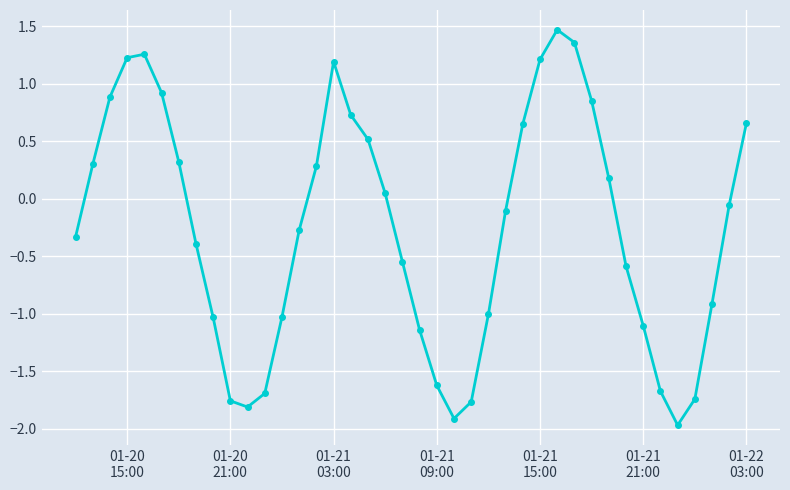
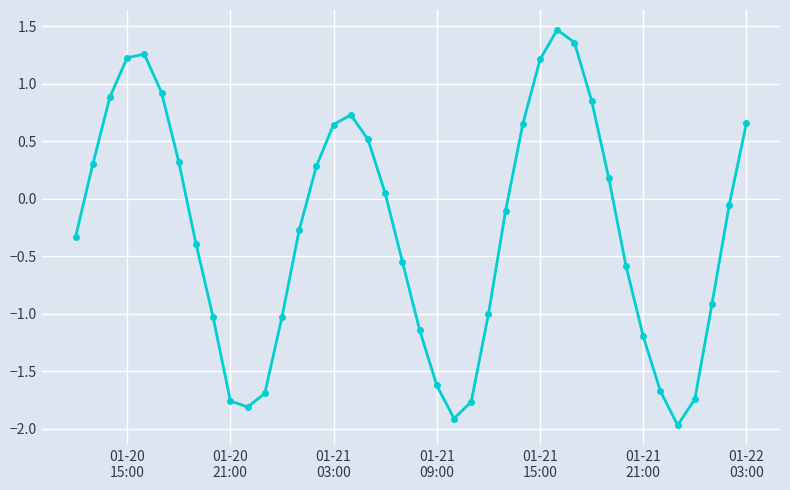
01-21 03:00: 1.19 -> 0.65
01-21 21:00: -1.10 -> -1.20
